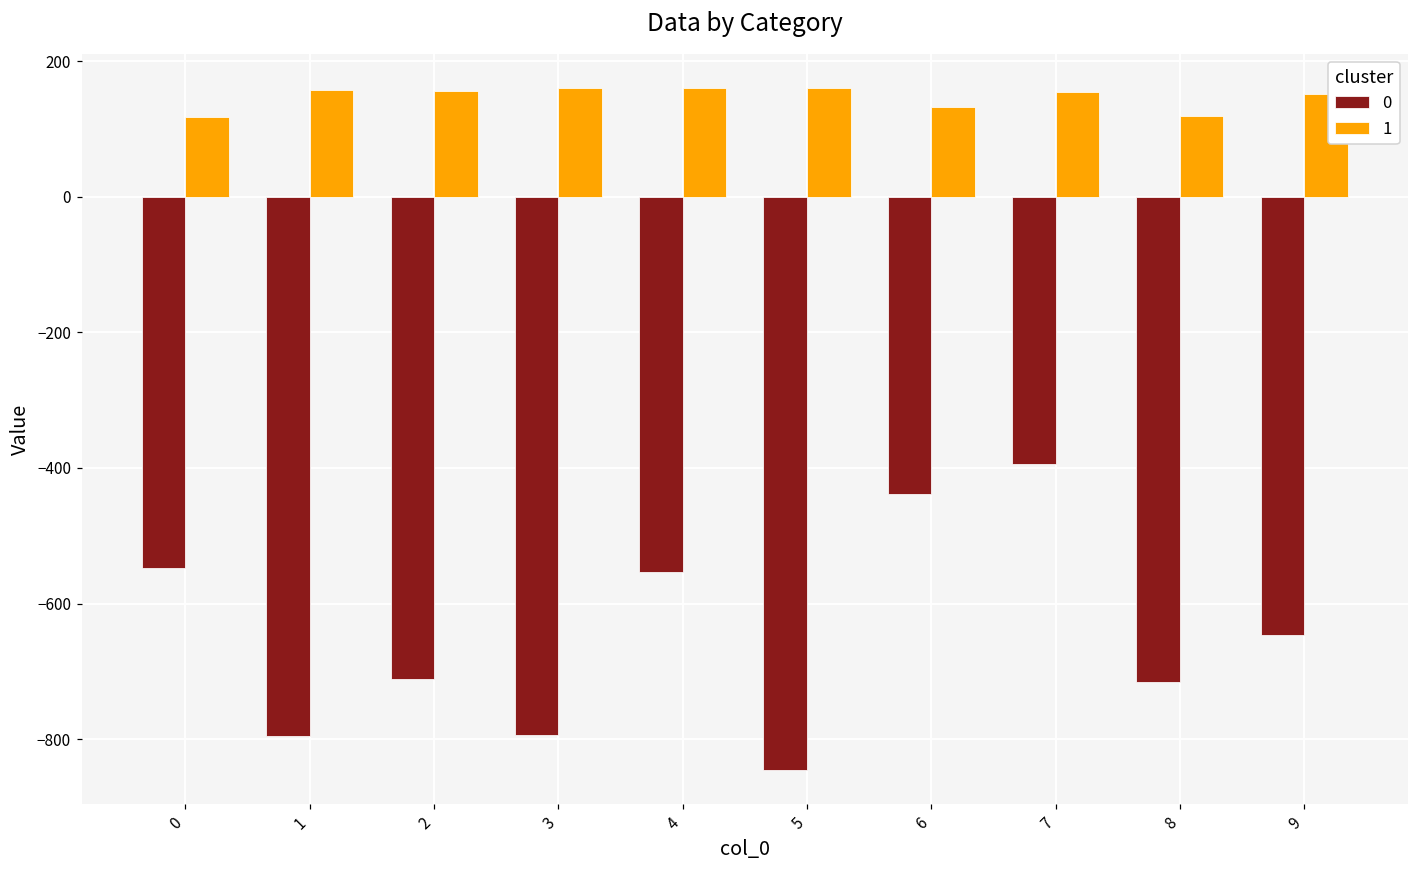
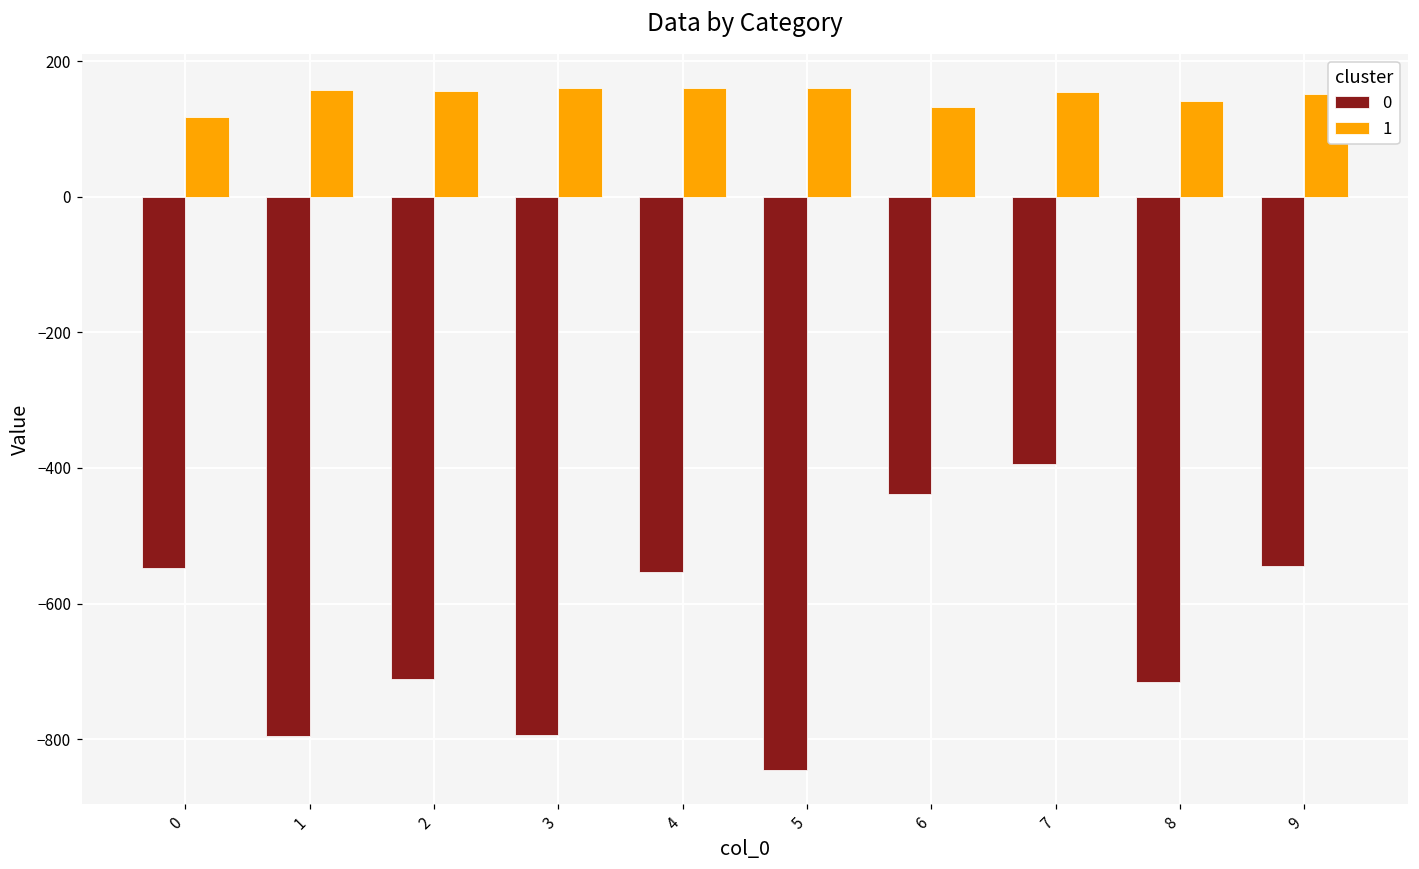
1, 8: 120 -> 140
0, 9: -650 -> -550
